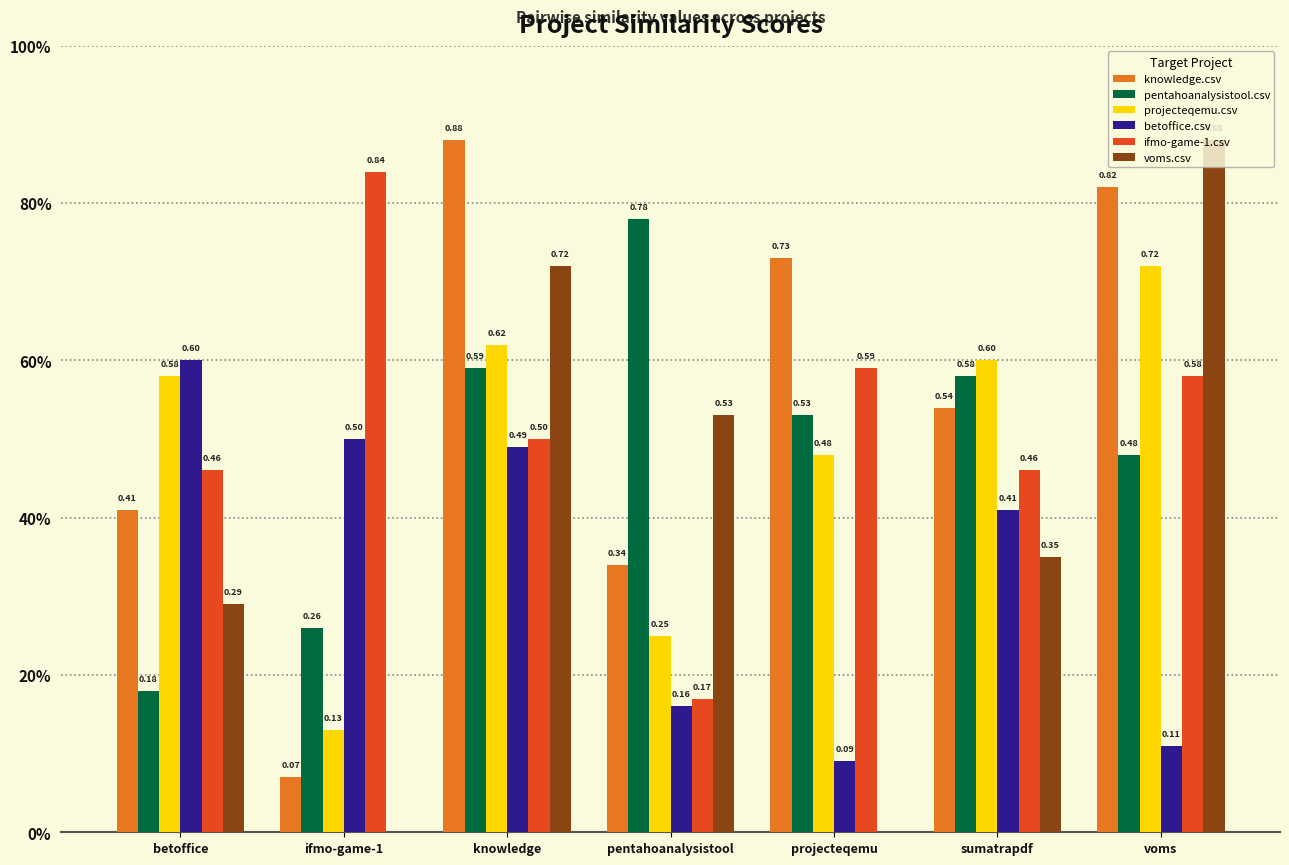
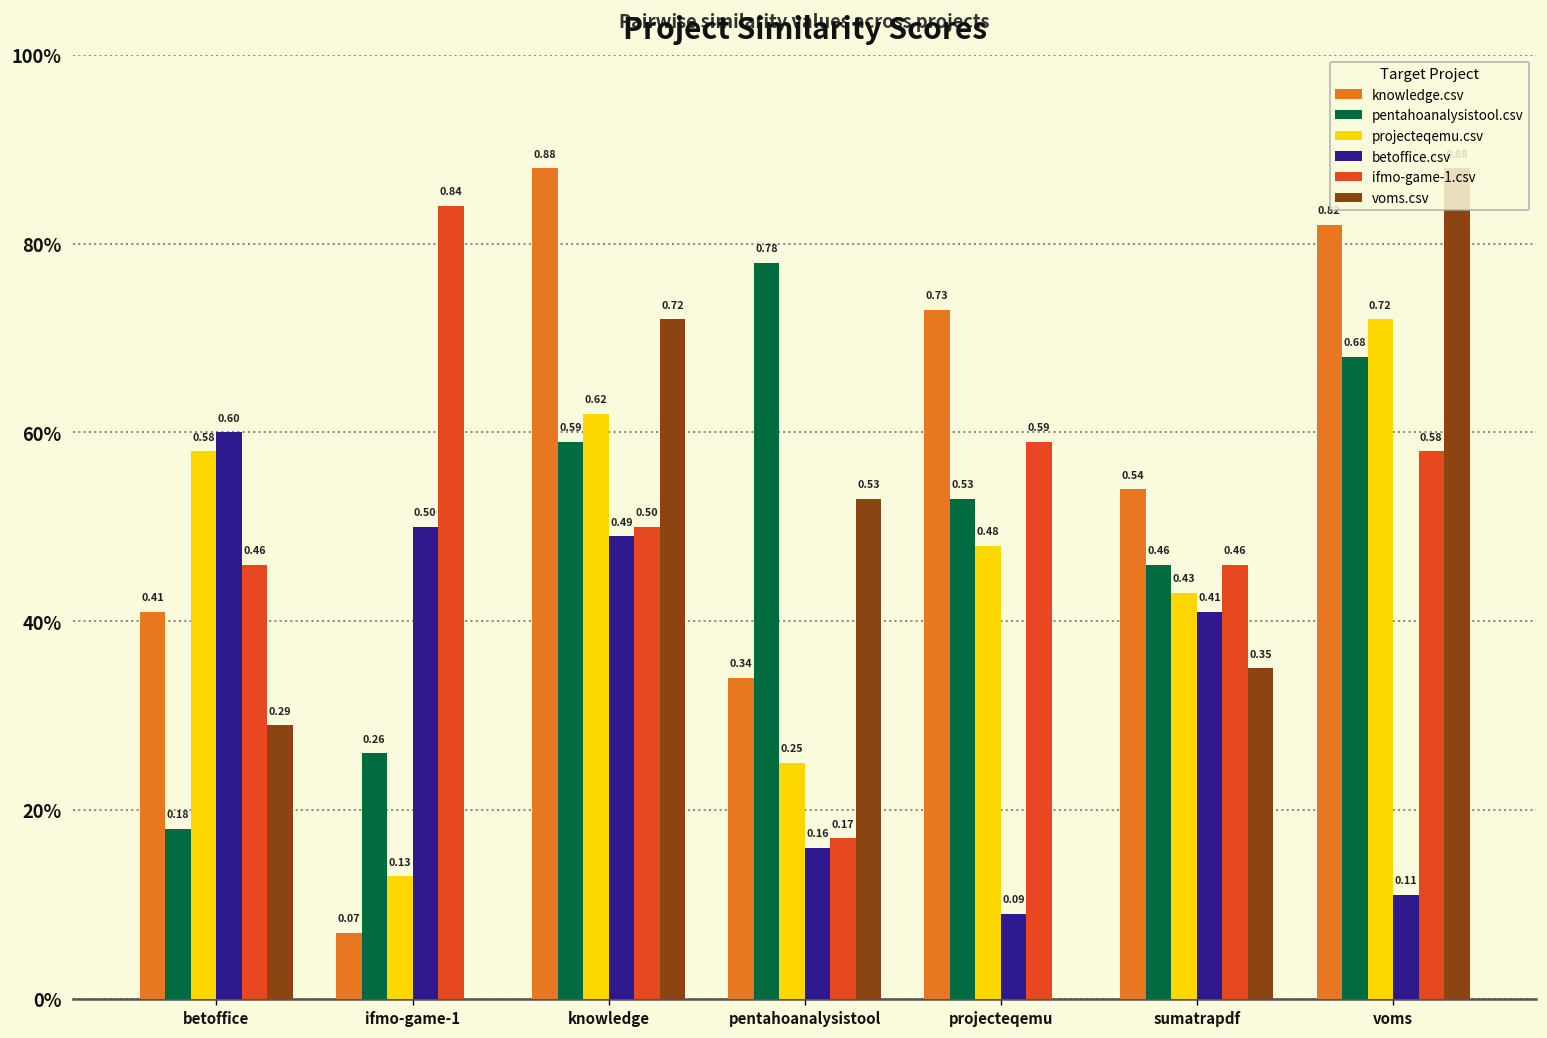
pentahoanalysistool.csv, sumatrapdf: 0.58 -> 0.46
projecteqemu.csv, sumatrapdf: 0.60 -> 0.43
pentahoanalysistool.csv, voms: 0.48 -> 0.68
